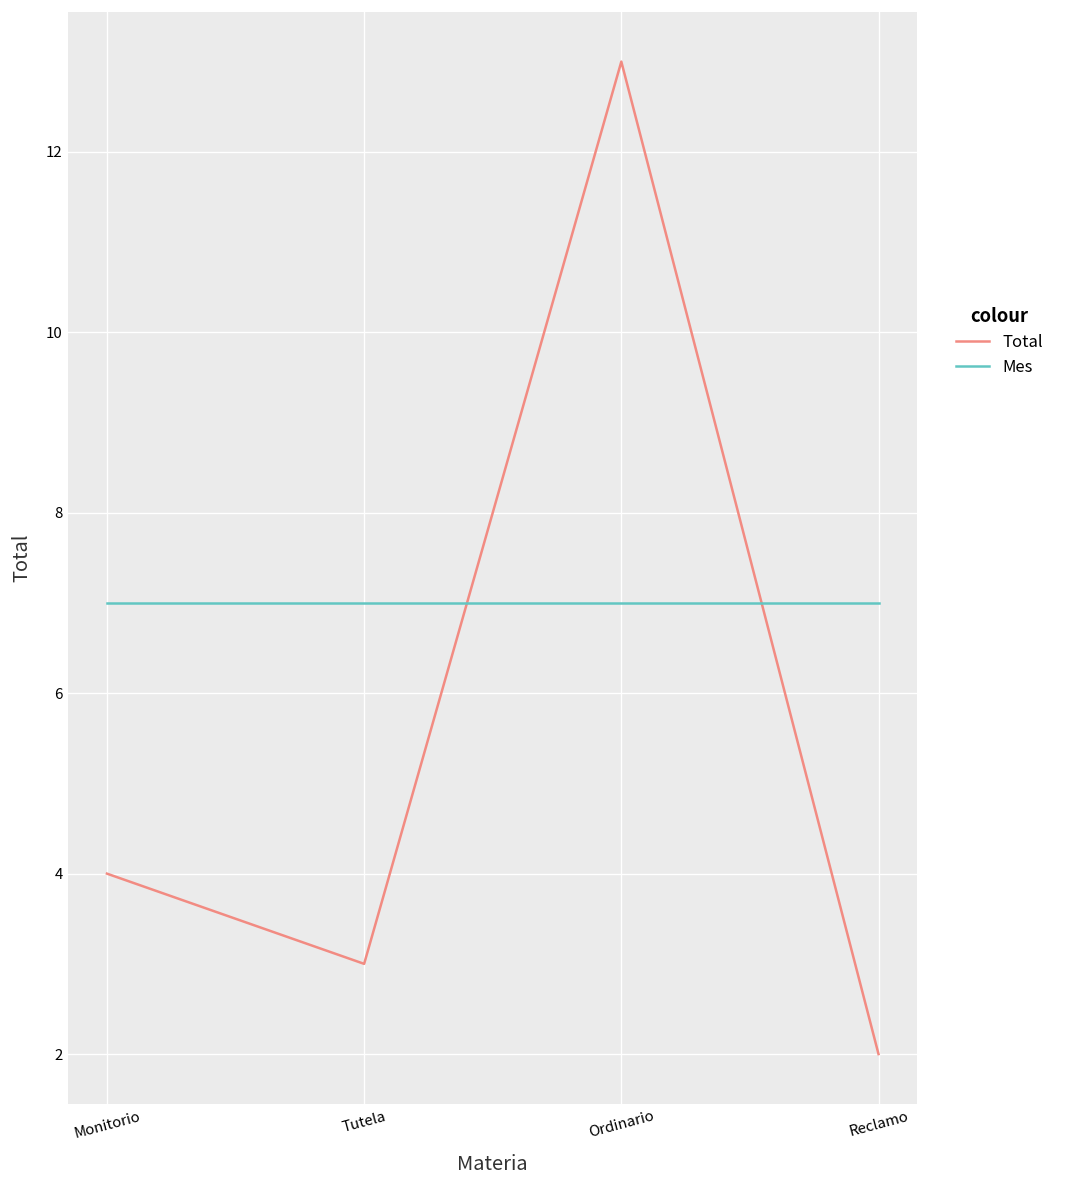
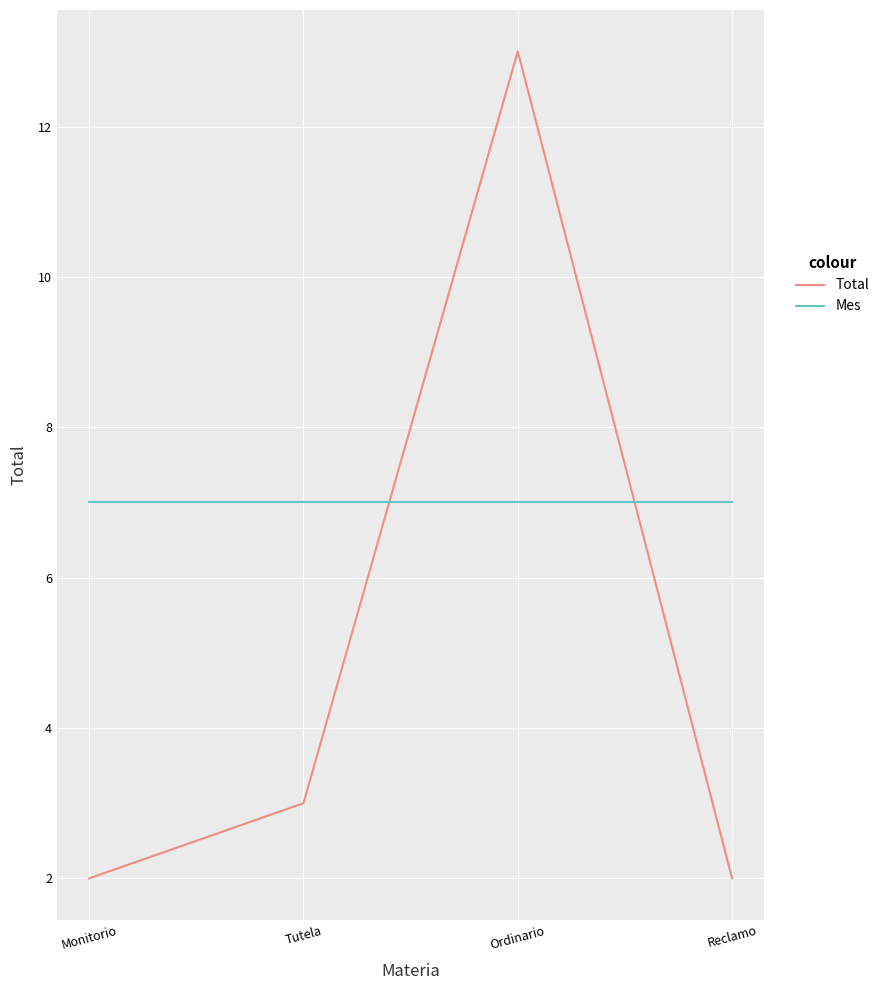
Total, Monitorio: 4 -> 2
